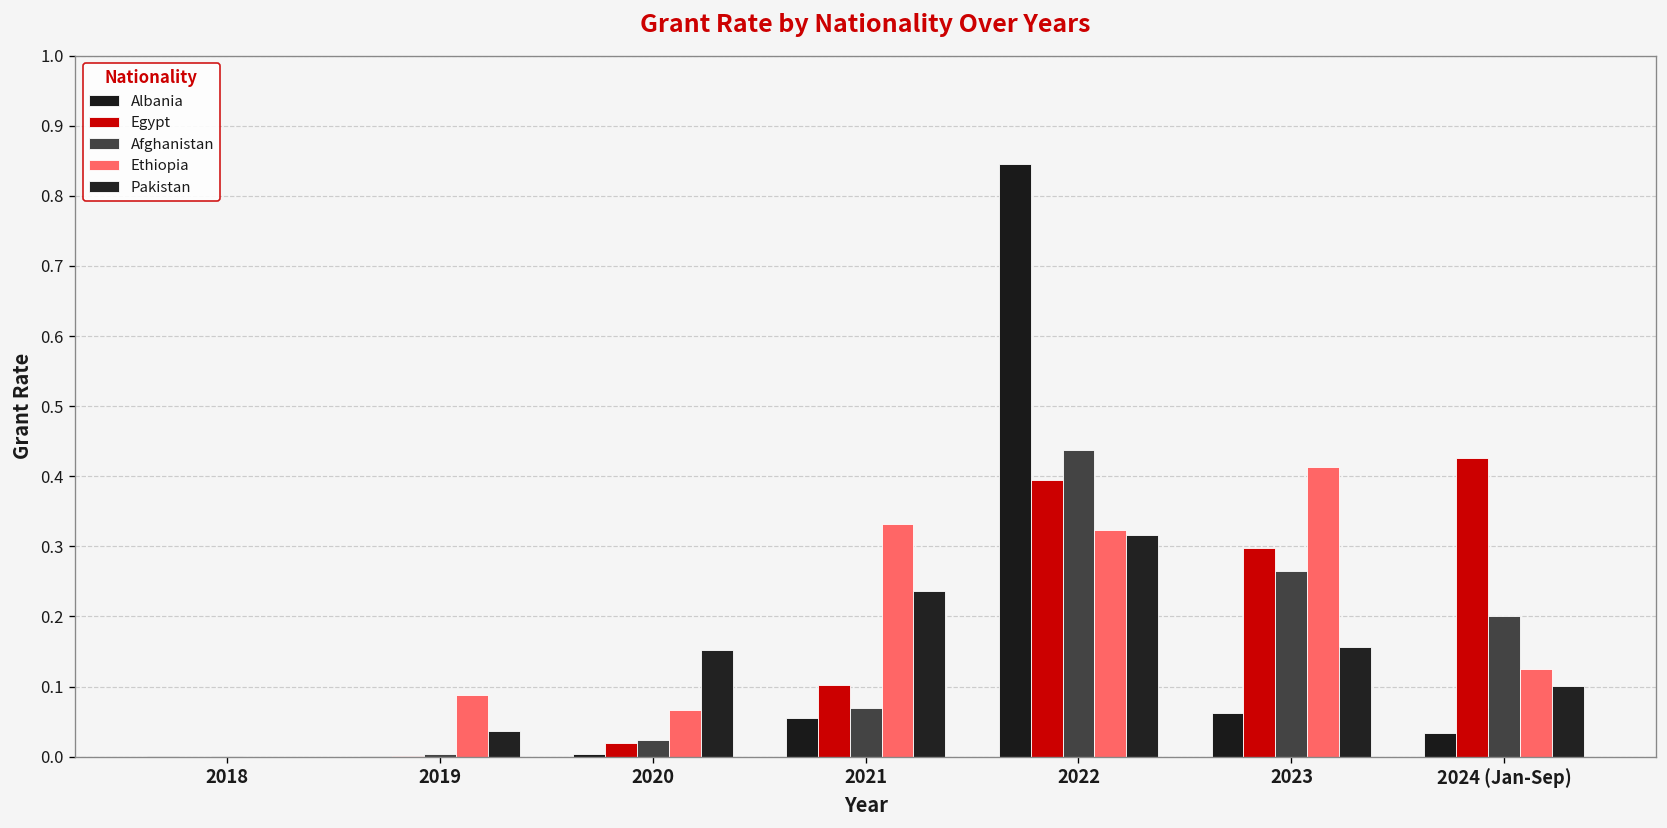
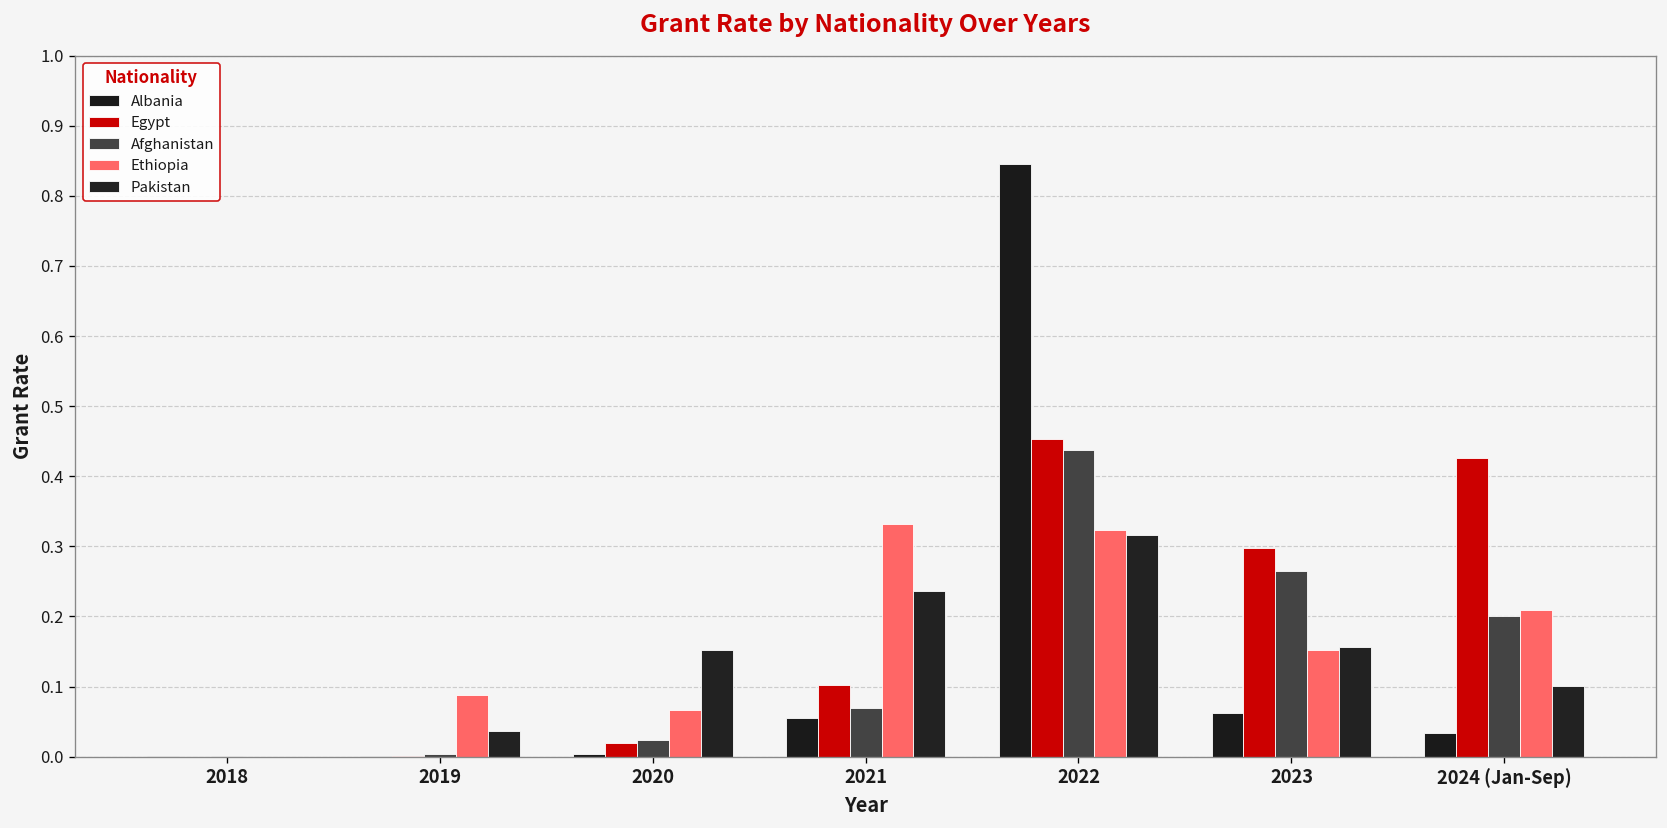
Egypt, 2022: 0.39 -> 0.45
Ethiopia, 2023: 0.41 -> 0.15
Ethiopia, 2024 (Jan-Sep): 0.13 -> 0.21
